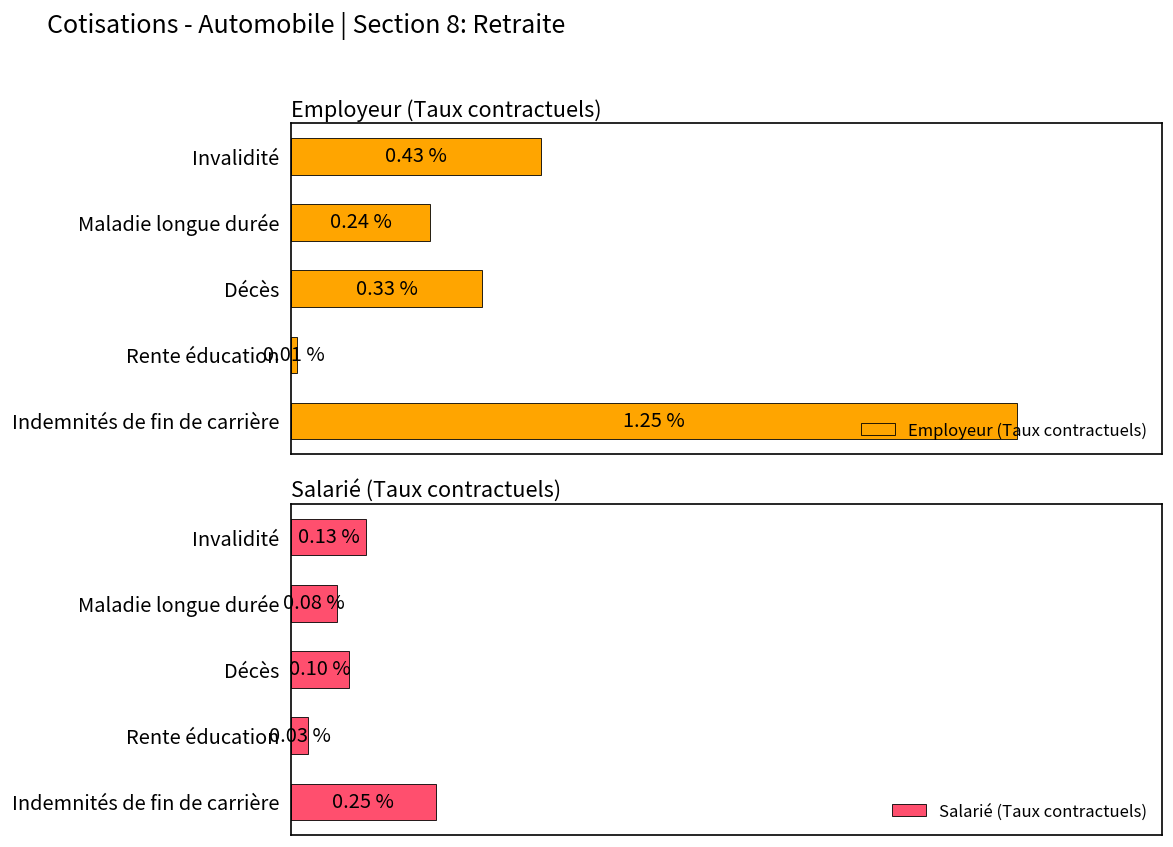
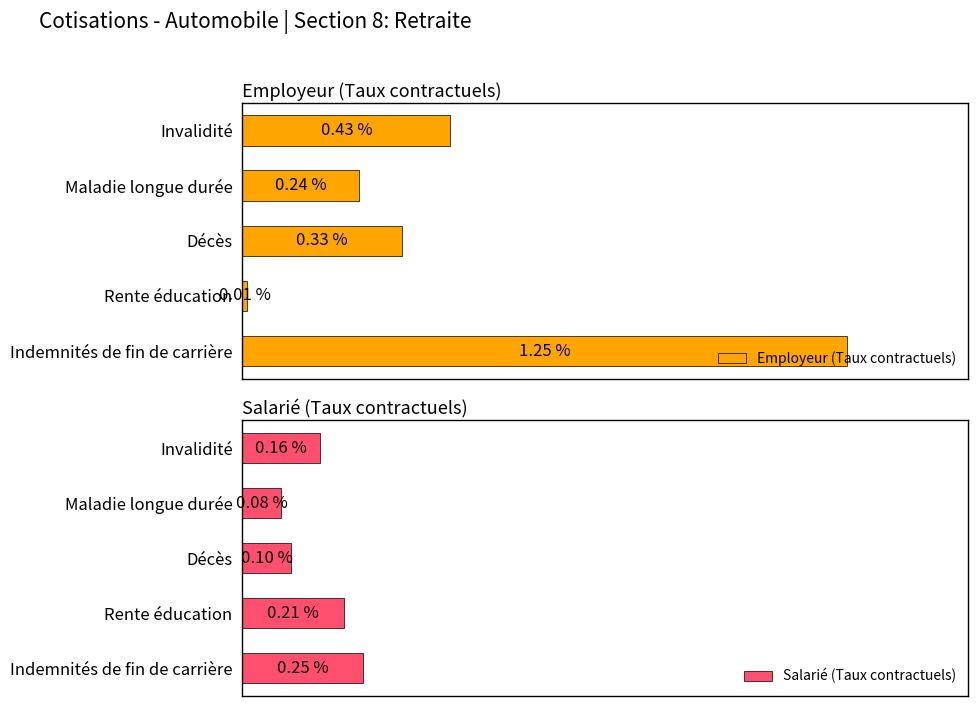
Salarié (Taux contractuels), Invalidité: 0.13 % -> 0.16 %
Salarié (Taux contractuels), Rente éducation: 0.03 % -> 0.21 %
